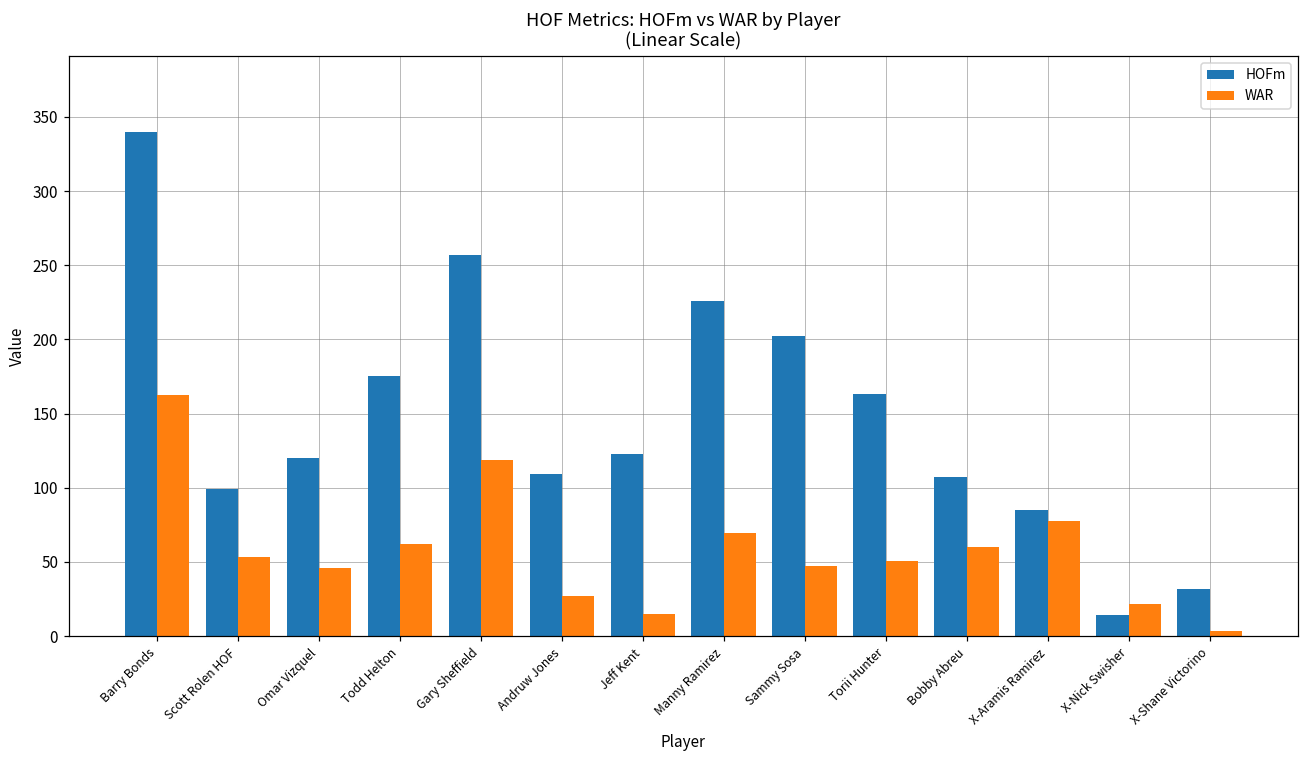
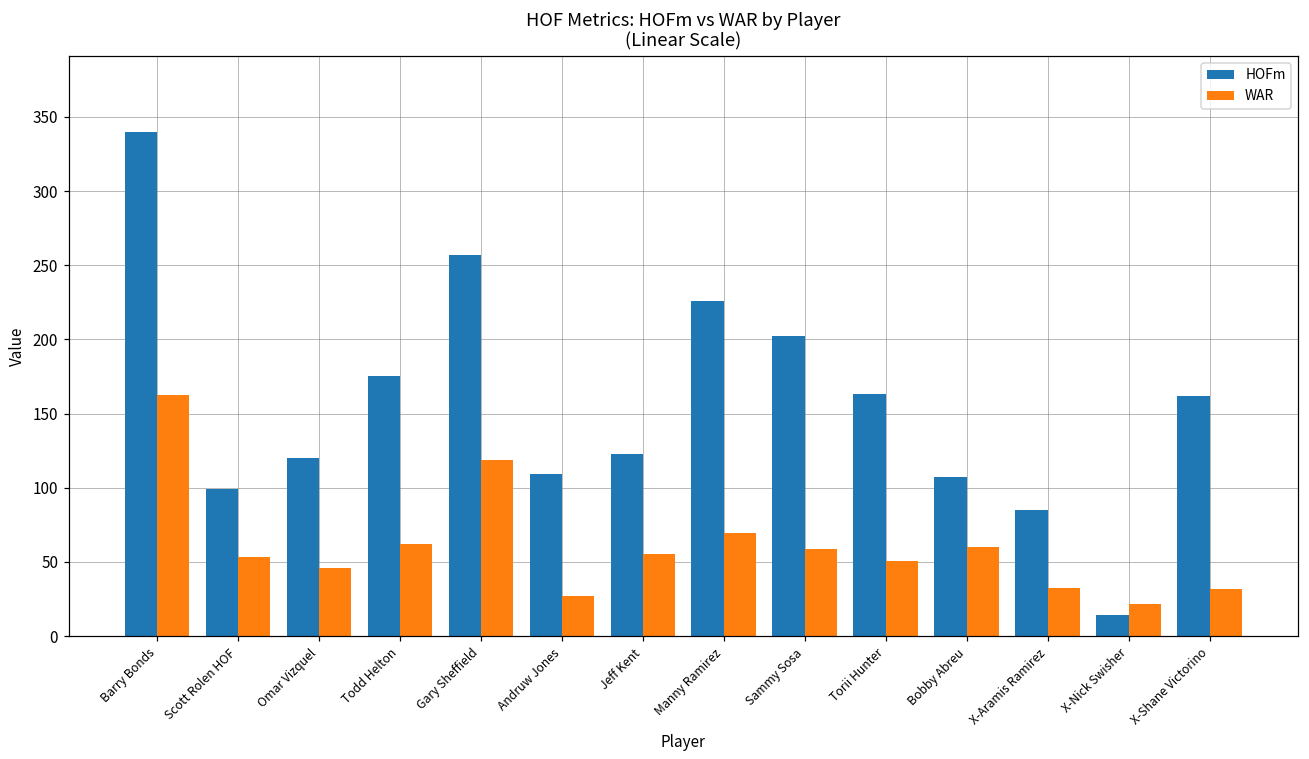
WAR, Jeff Kent: 15 -> 56
WAR, Sammy Sosa: 47 -> 59
WAR, X-Aramis Ramirez: 77 -> 32
HOFm, X-Shane Victorino: 32 -> 162
WAR, X-Shane Victorino: 4 -> 32
